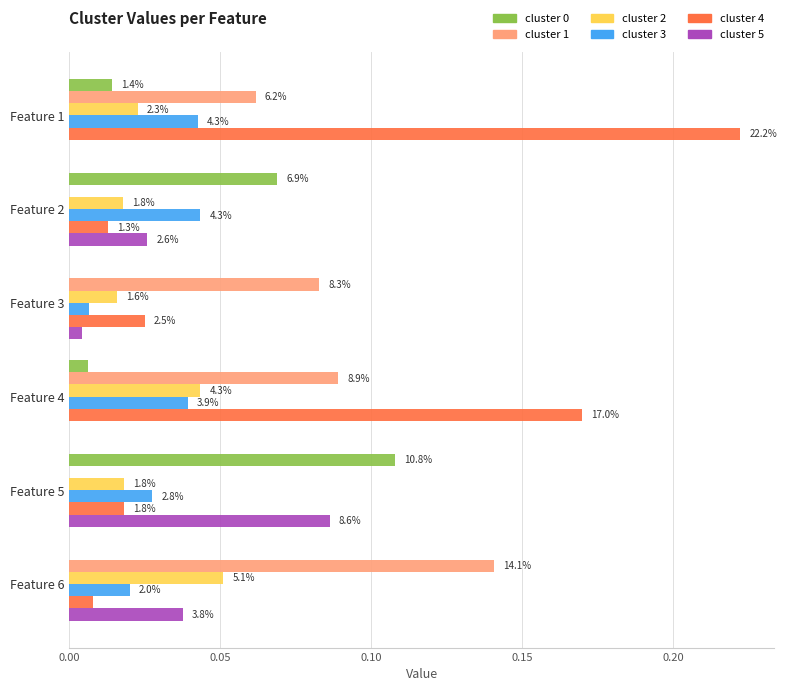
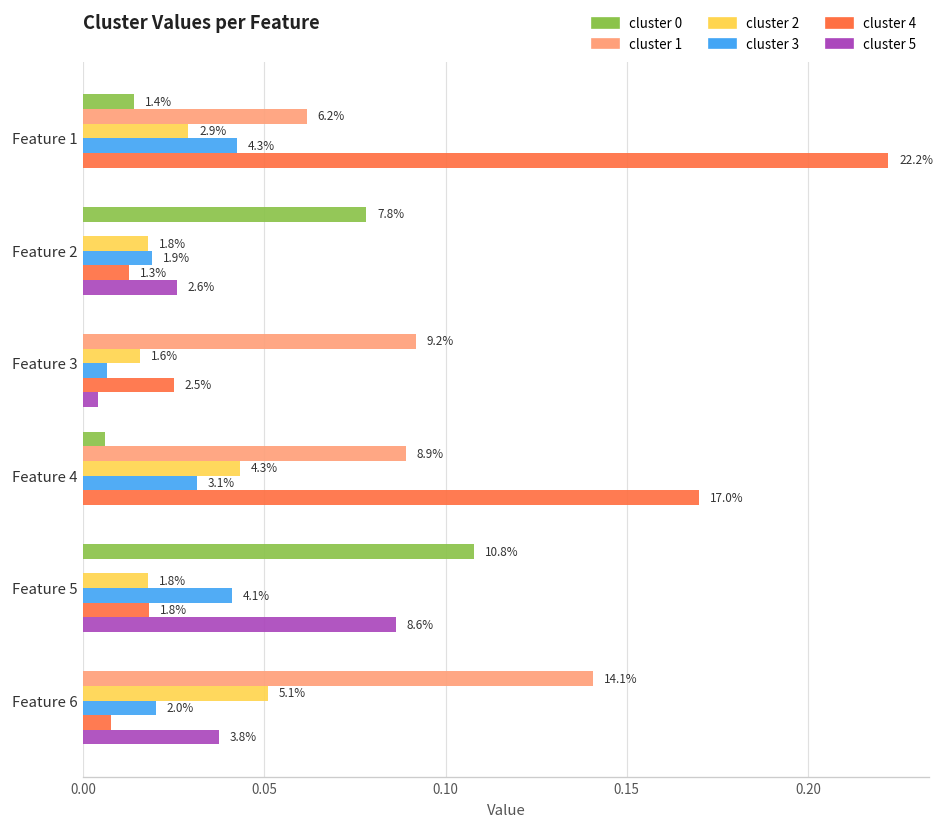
cluster 2, Feature 1: 2.3% -> 2.9%
cluster 0, Feature 2: 6.9% -> 7.8%
cluster 3, Feature 2: 4.3% -> 1.9%
cluster 1, Feature 3: 8.3% -> 9.2%
cluster 3, Feature 4: 3.9% -> 3.1%
cluster 3, Feature 5: 2.8% -> 4.1%
